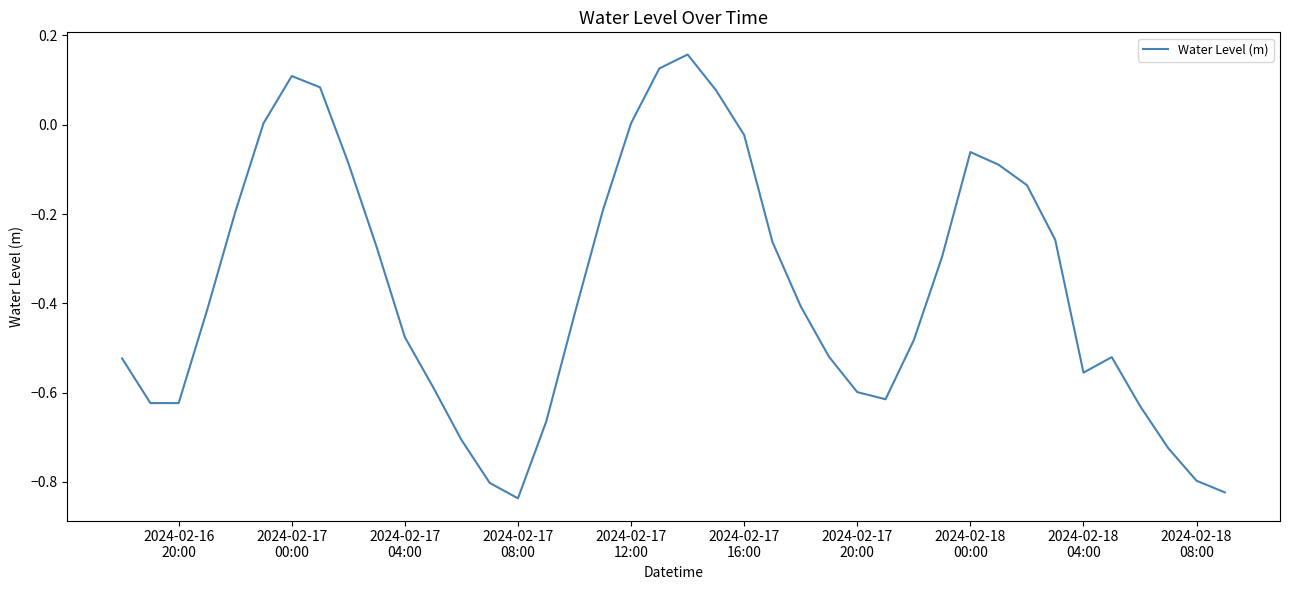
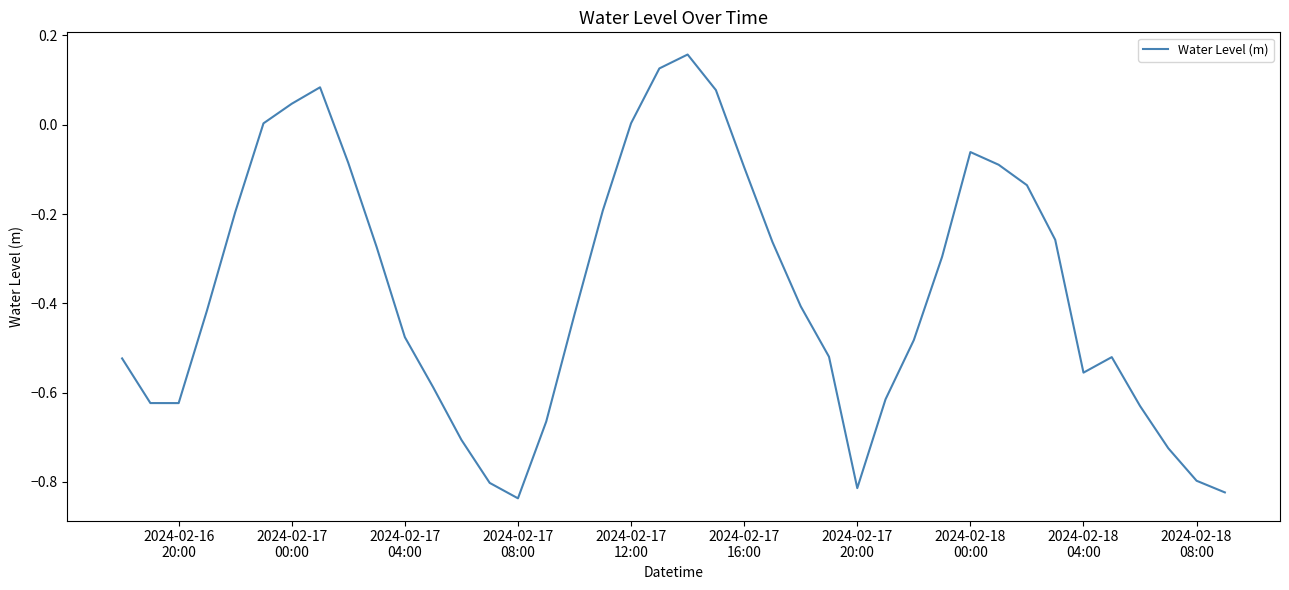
2024-02-17 00:00: 0.11 -> 0.05
2024-02-17 16:00: -0.02 -> -0.10
2024-02-17 20:00: -0.60 -> -0.81
